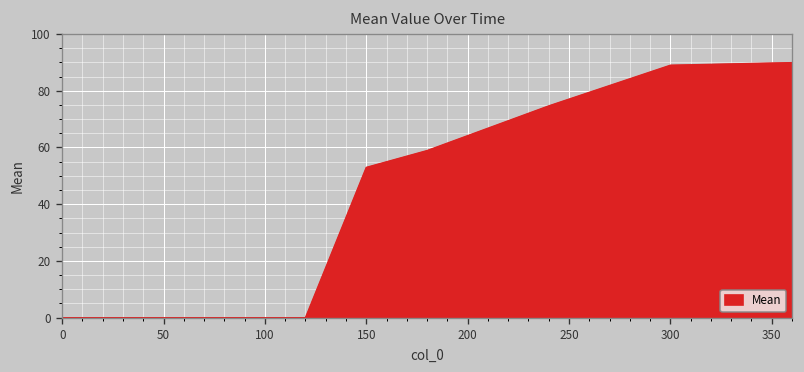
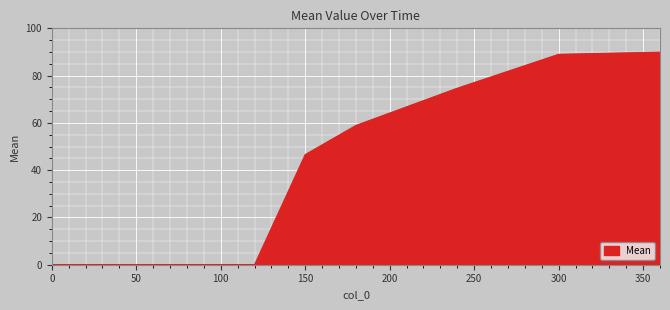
150: 53 -> 47
